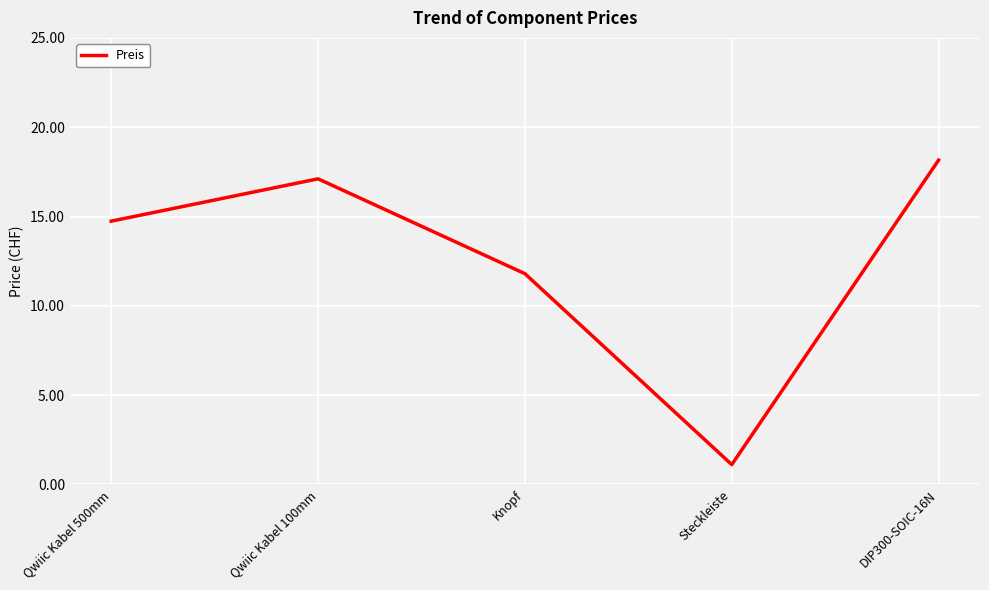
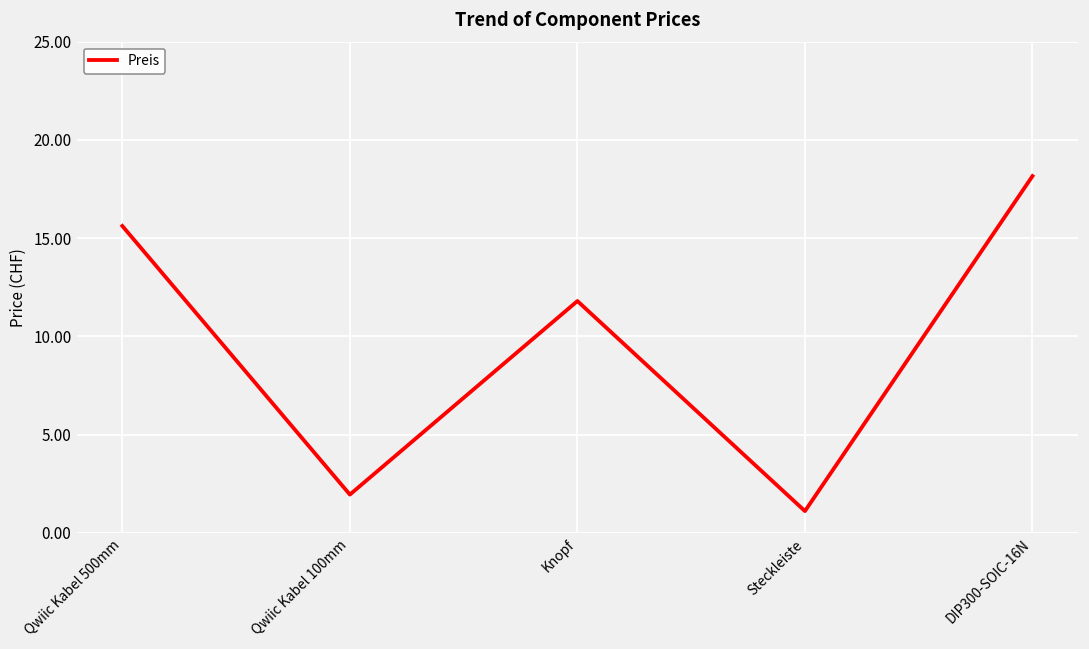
Qwiic Kabel 500mm: 14.7 -> 15.6
Qwiic Kabel 100mm: 17.1 -> 2.0
